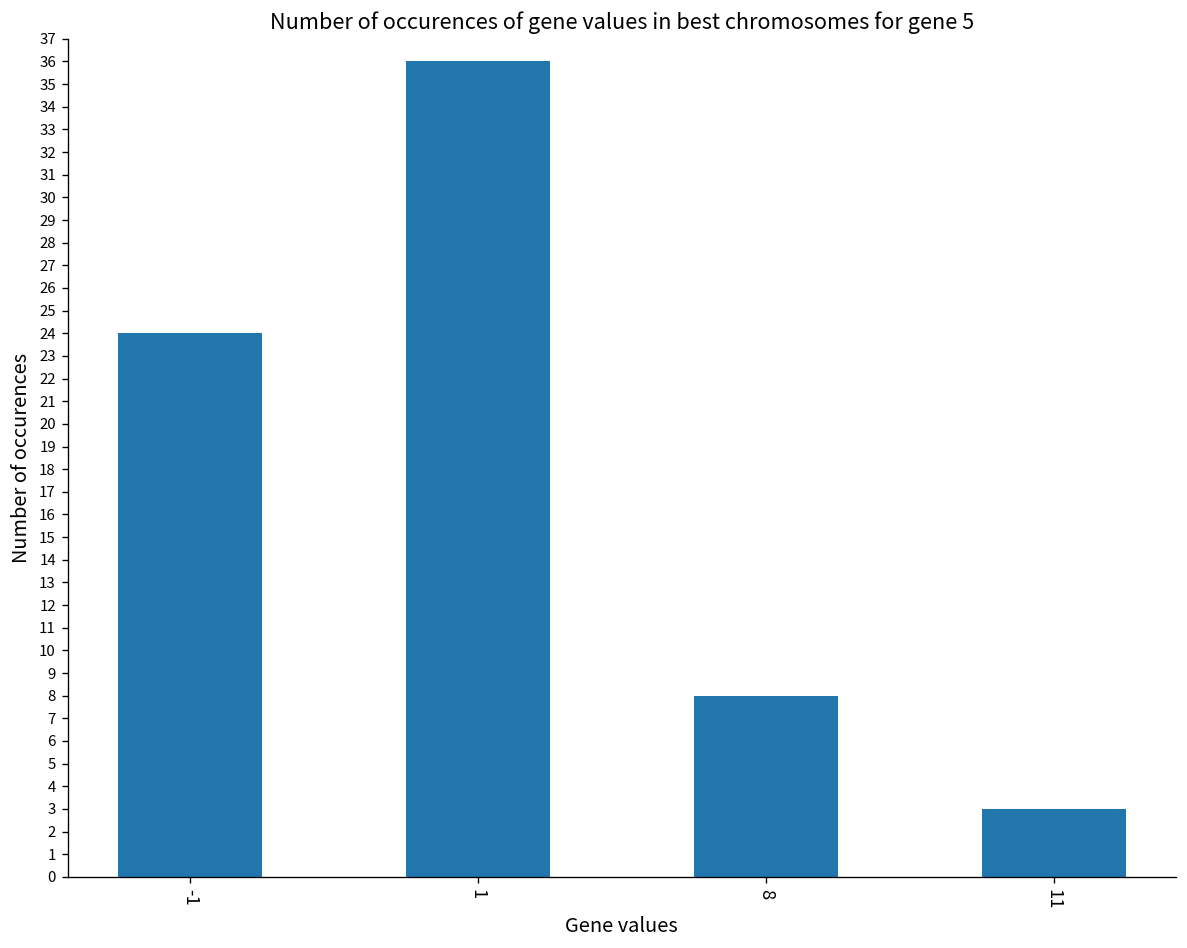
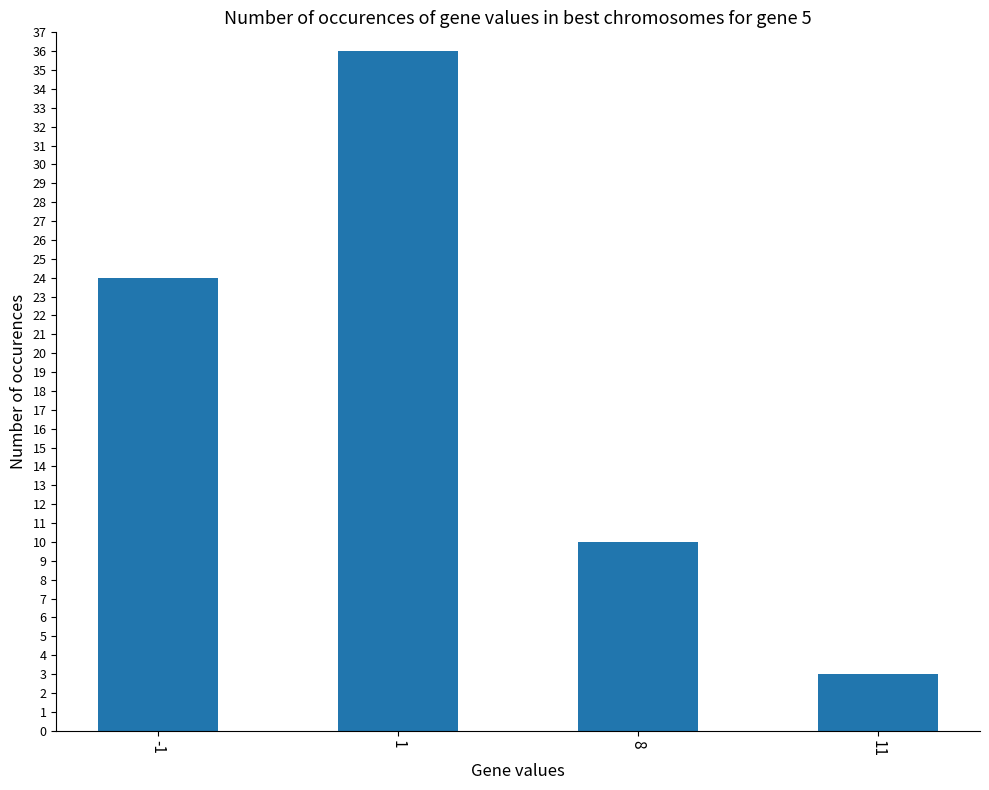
8: 8 -> 10
